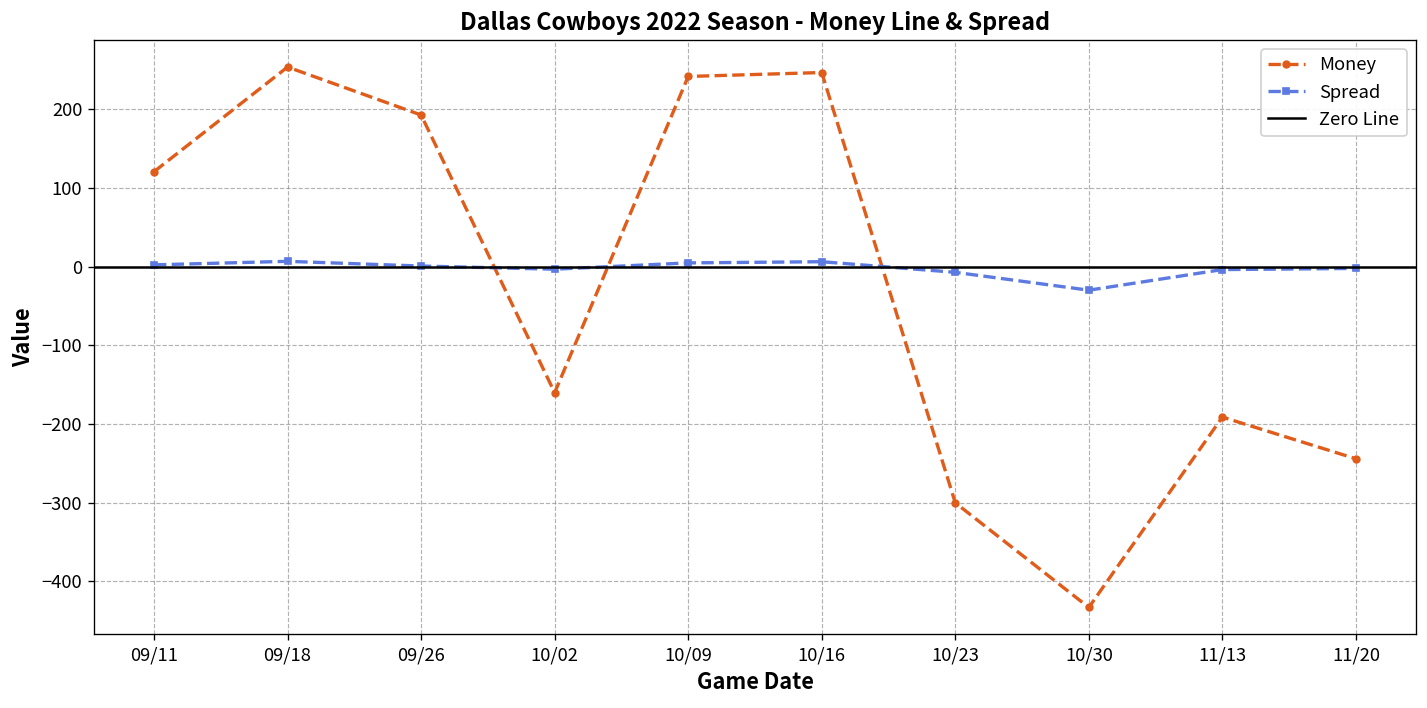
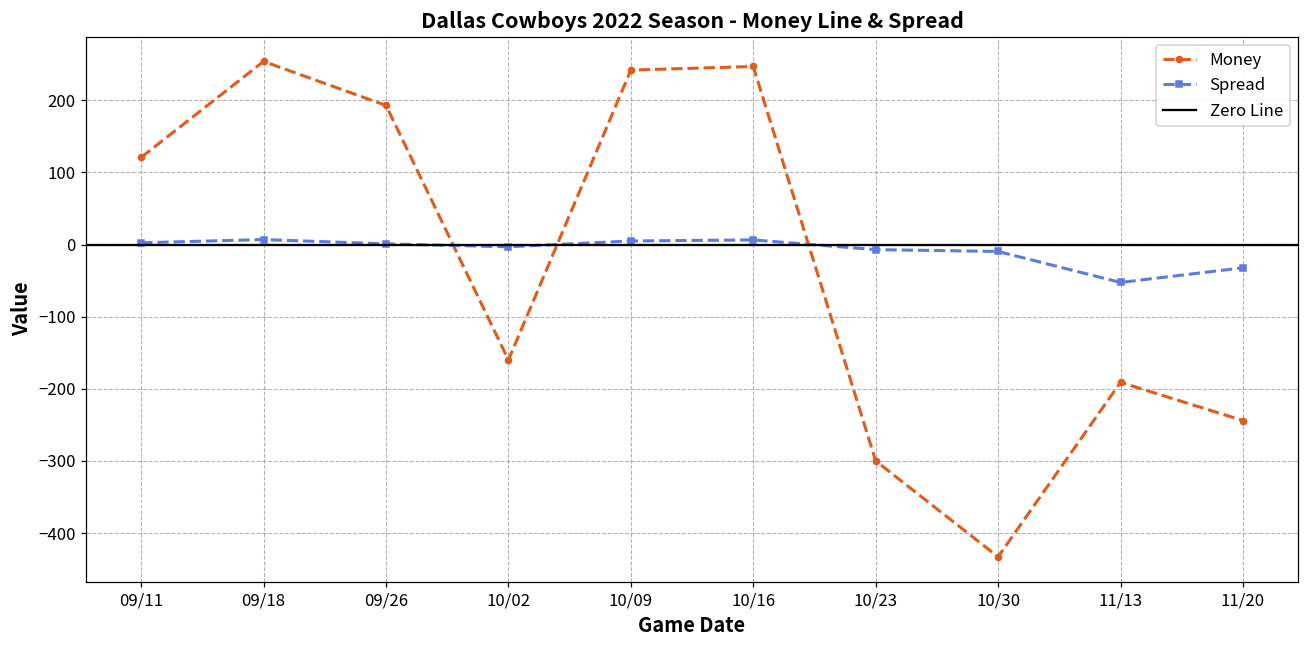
Spread, 10/30: -30 -> -10
Spread, 11/13: 0 -> -50
Spread, 11/20: 0 -> -30
